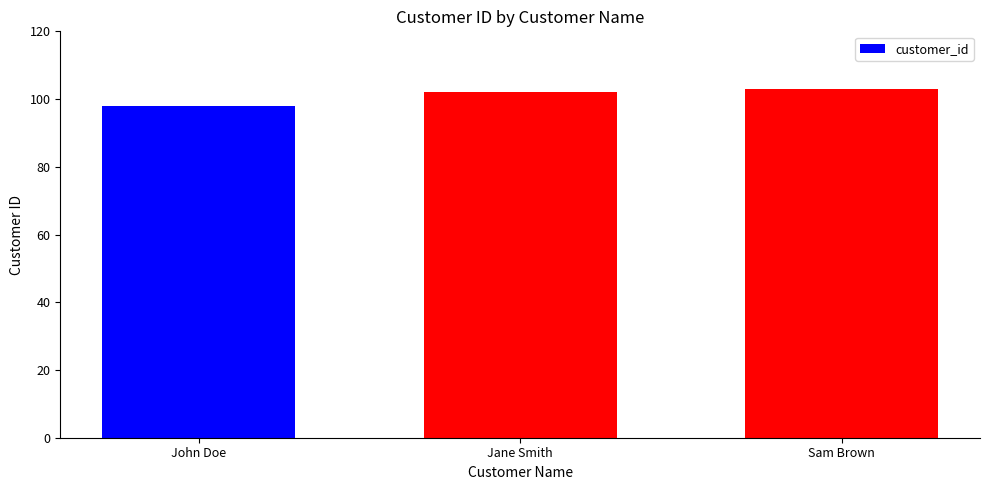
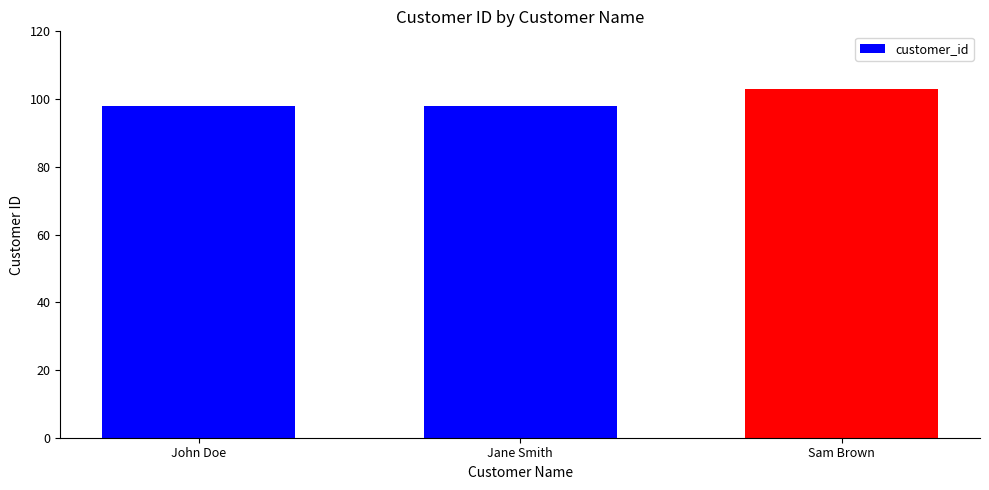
Jane Smith: 102 -> 98
